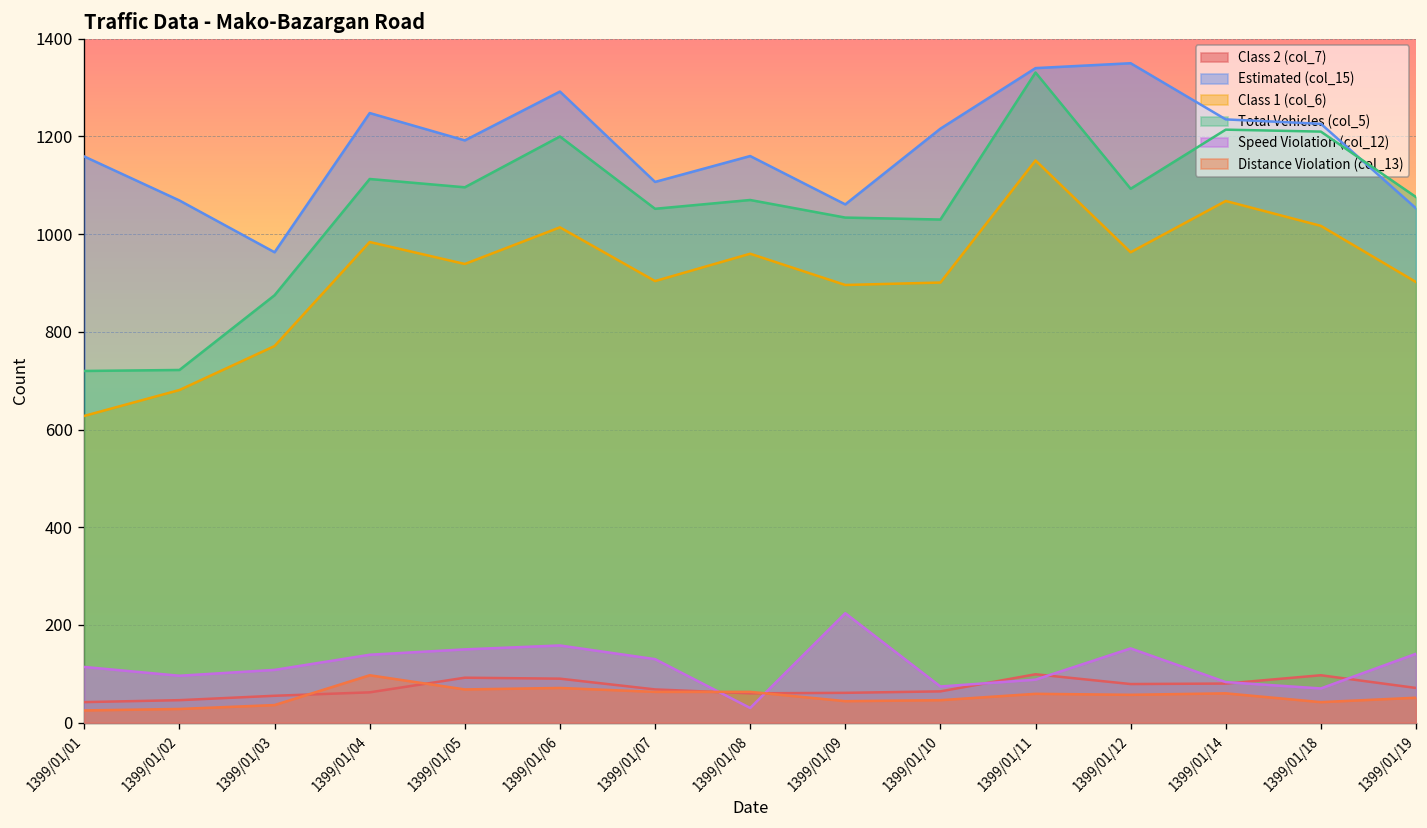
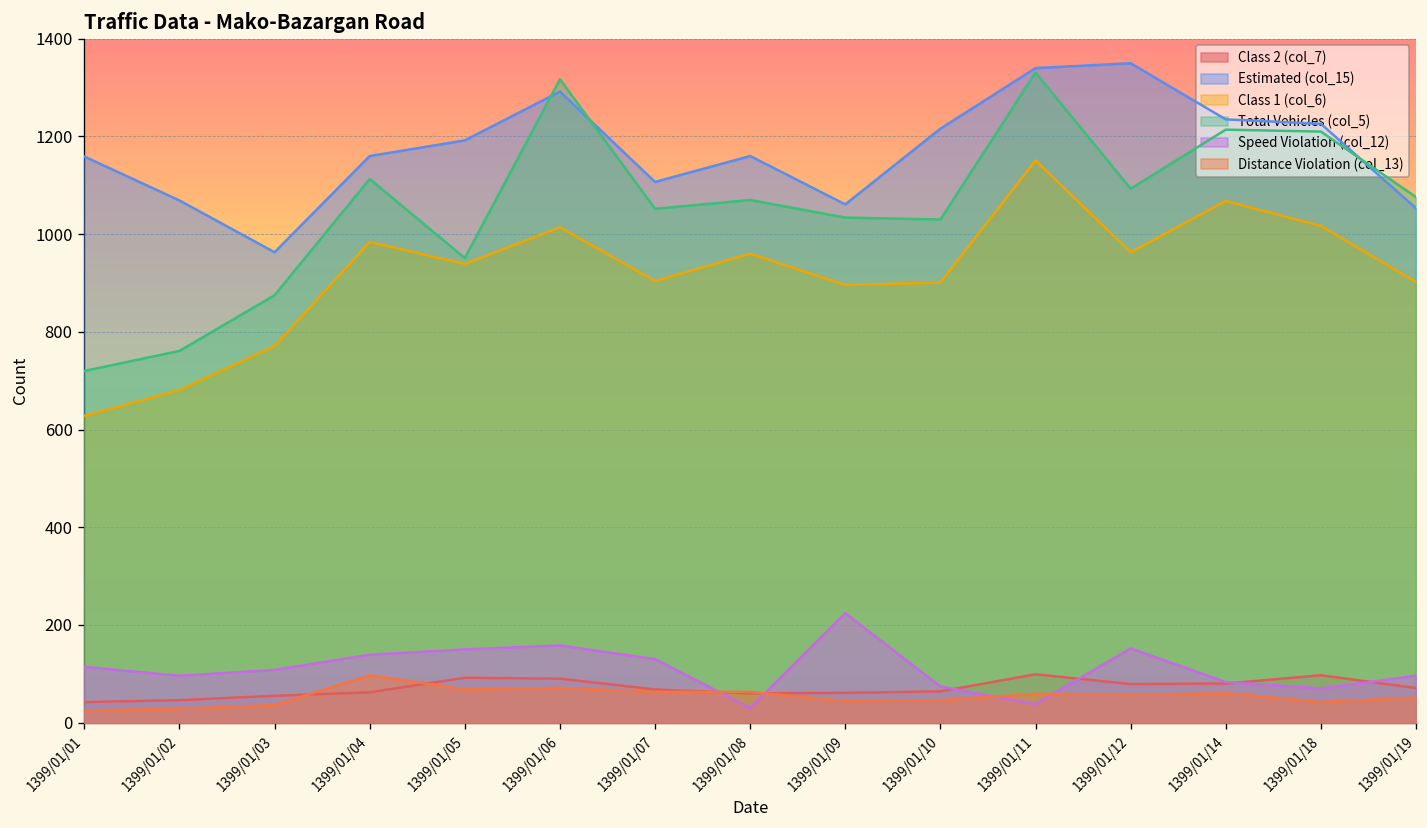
Total Vehicles (col_5), 1399/01/02: 720 -> 760
Estimated (col_15), 1399/01/04: 1250 -> 1160
Total Vehicles (col_5), 1399/01/05: 1100 -> 950
Total Vehicles (col_5), 1399/01/06: 1200 -> 1320
Speed Violation (col_12), 1399/01/11: 90 -> 40
Speed Violation (col_12), 1399/01/19: 140 -> 100
